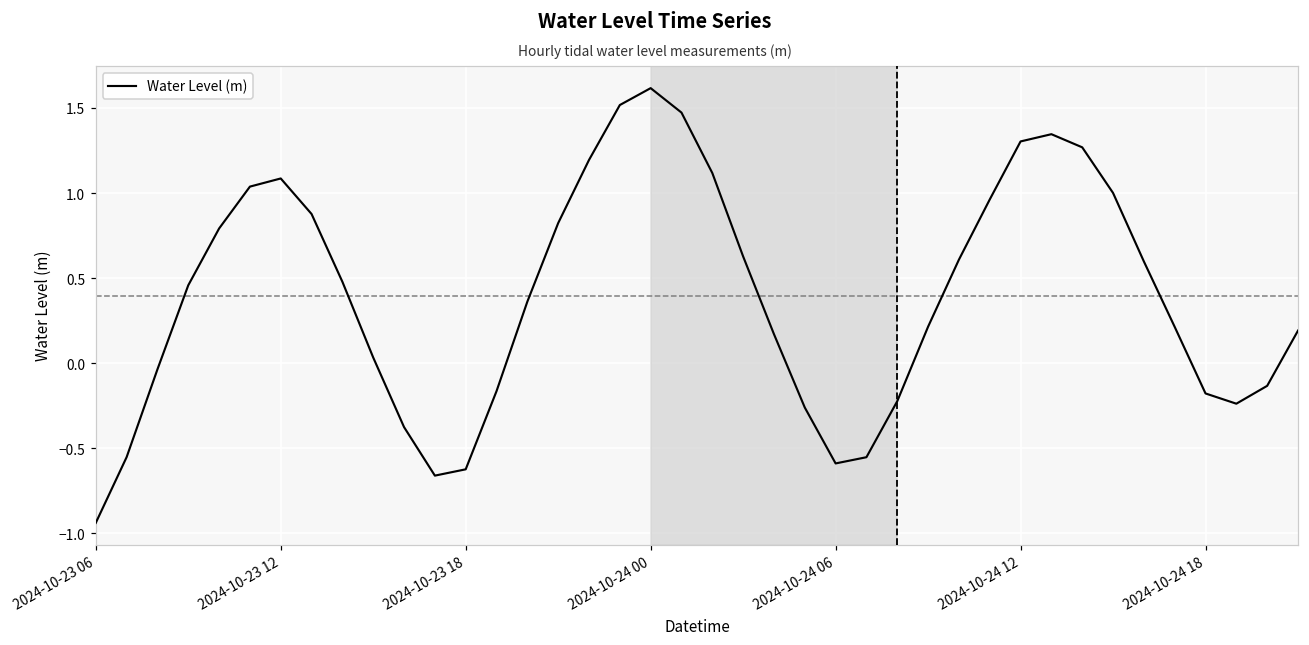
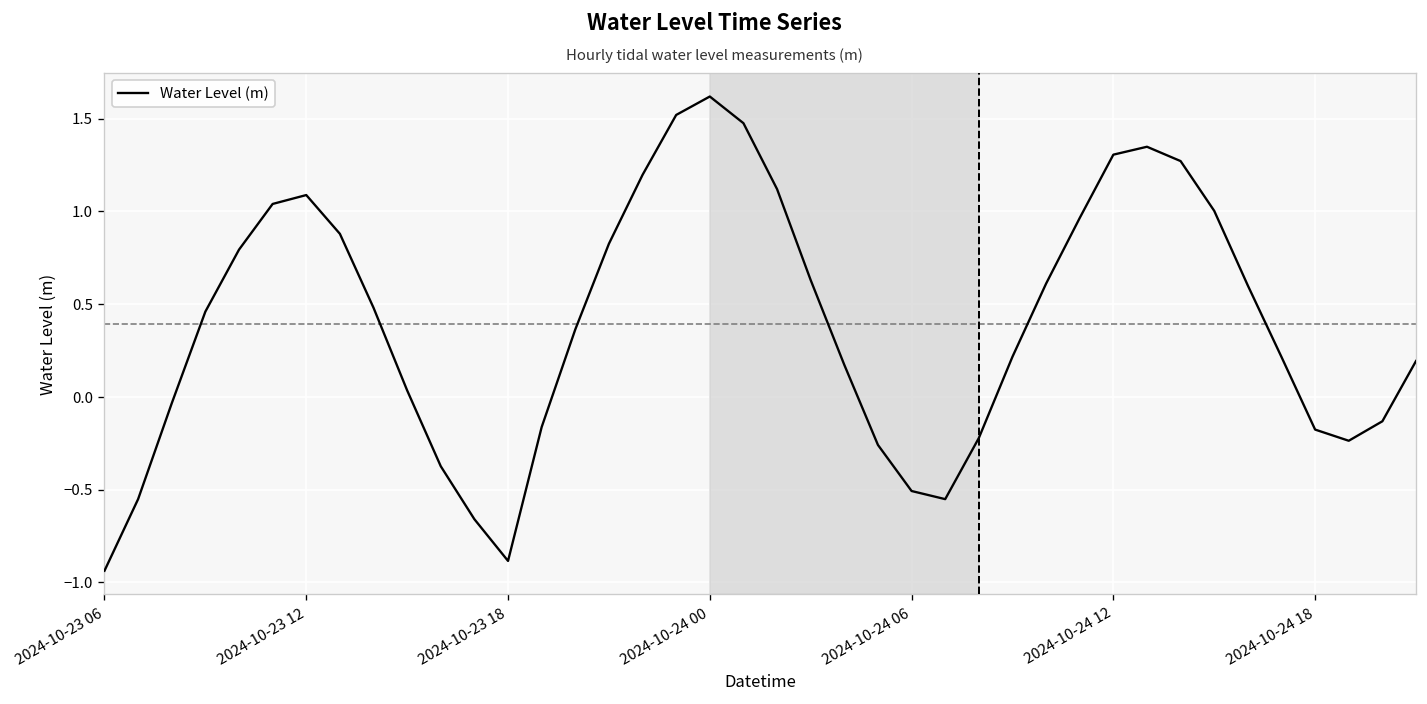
2024-10-23 18: -0.62 -> -0.88
2024-10-24 06: -0.59 -> -0.51
